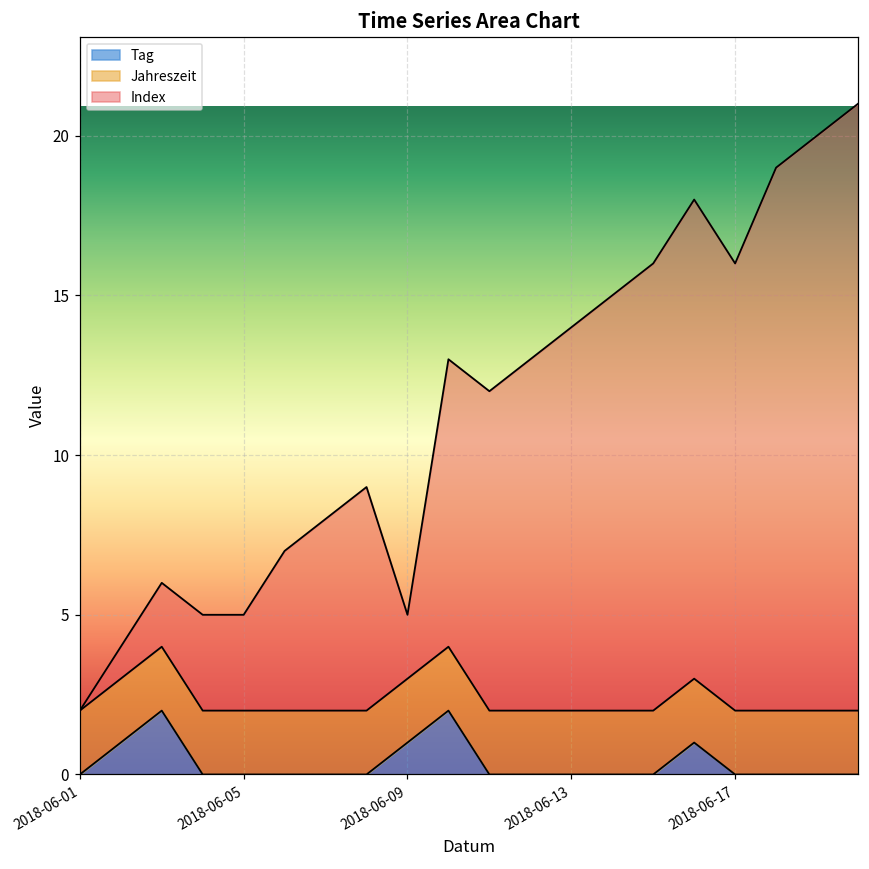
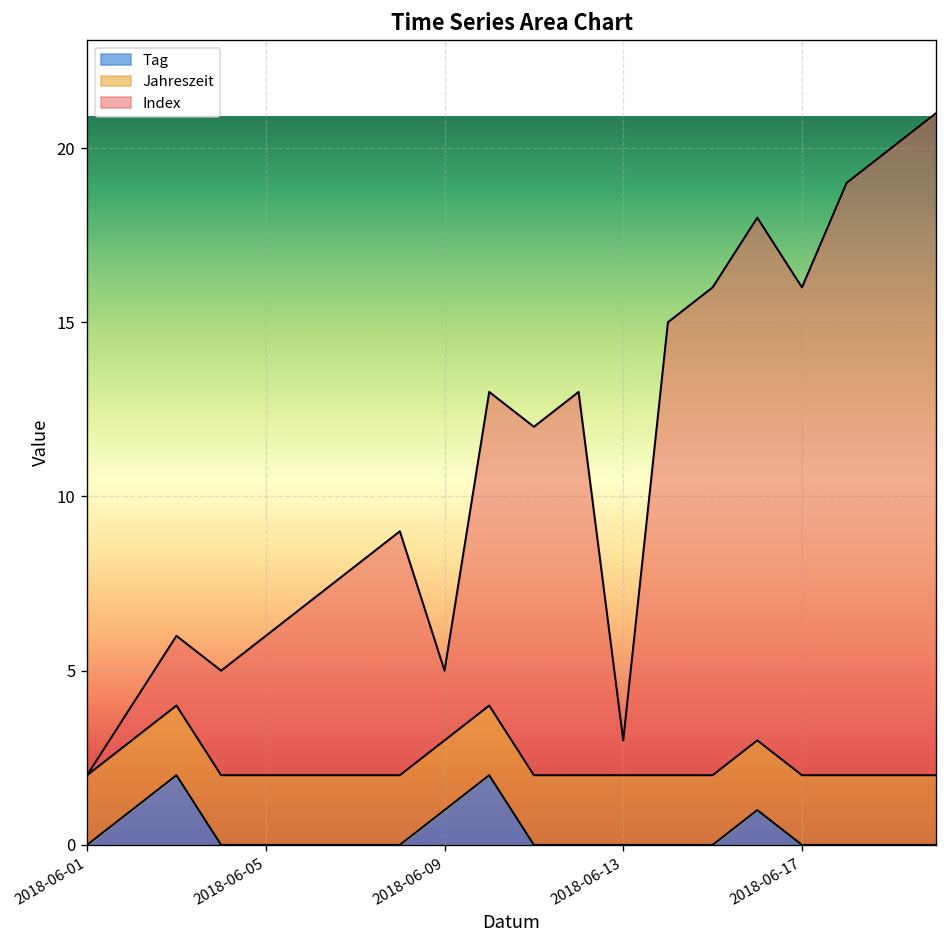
Index, 2018-06-05: 3 -> 4
Index, 2018-06-13: 12 -> 1
